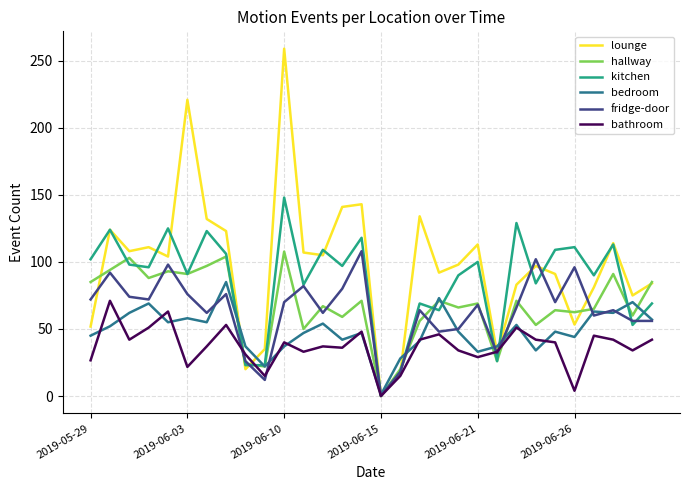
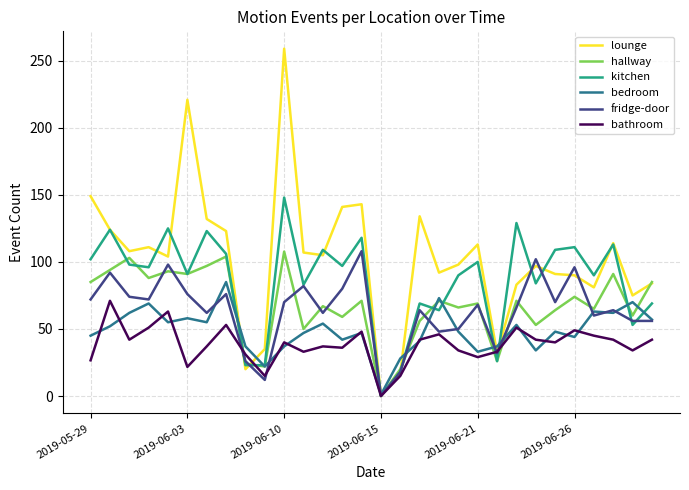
lounge, 2019-05-29: 52 -> 149
lounge, 2019-06-26: 53 -> 90
hallway, 2019-06-26: 63 -> 74
bathroom, 2019-06-26: 4 -> 49
